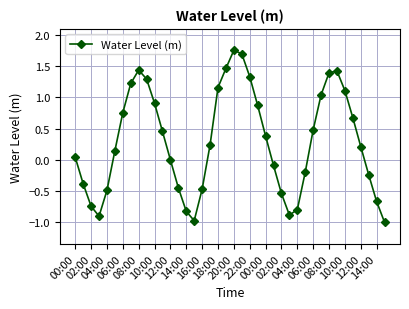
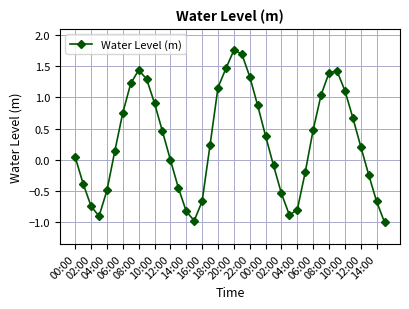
16:00: -0.5 -> -0.7
